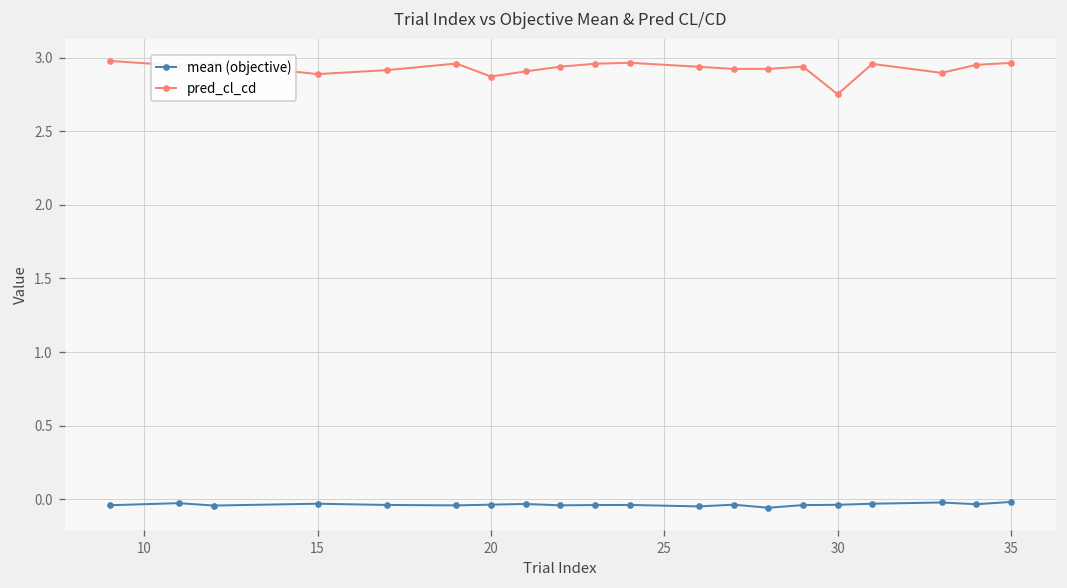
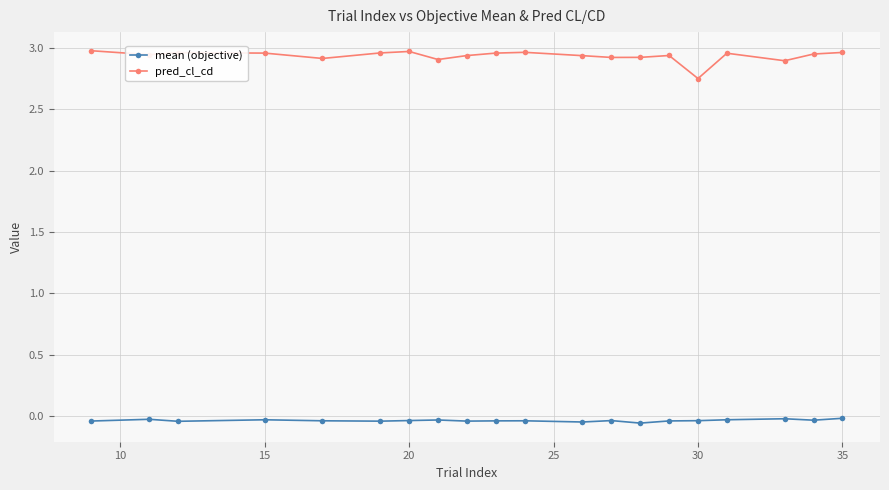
pred_cl_cd, 15: 2.89 -> 2.96
pred_cl_cd, 20: 2.87 -> 2.97
